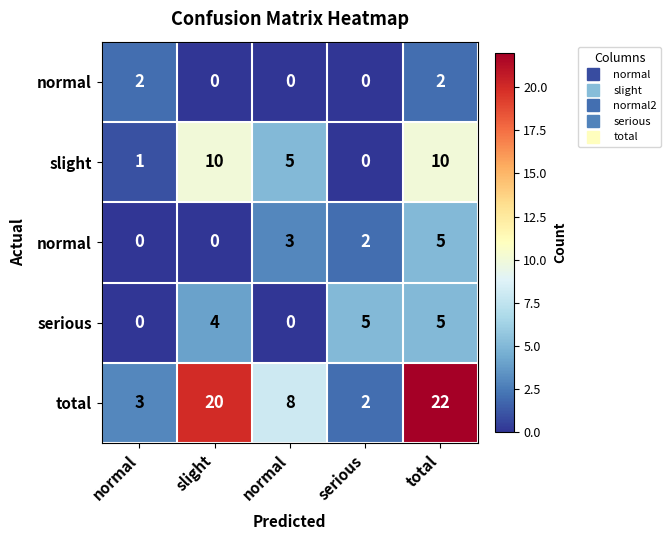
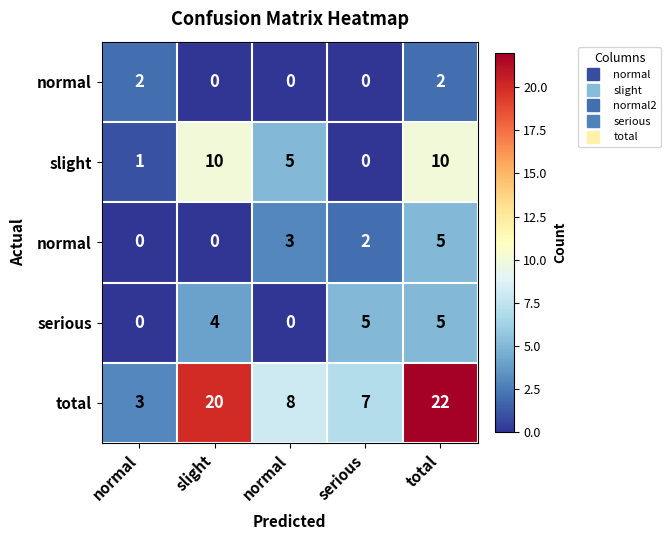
total, serious: 2 -> 7
